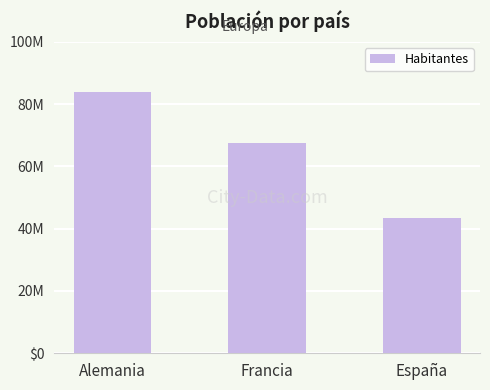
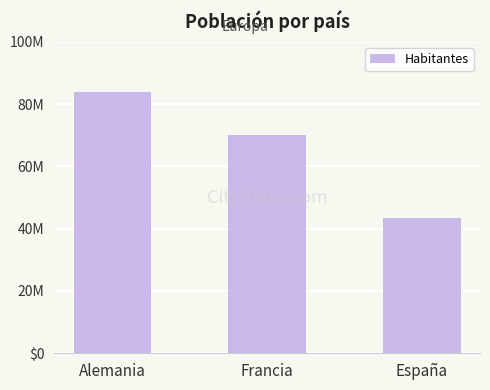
Francia: 68000000 -> 70000000
